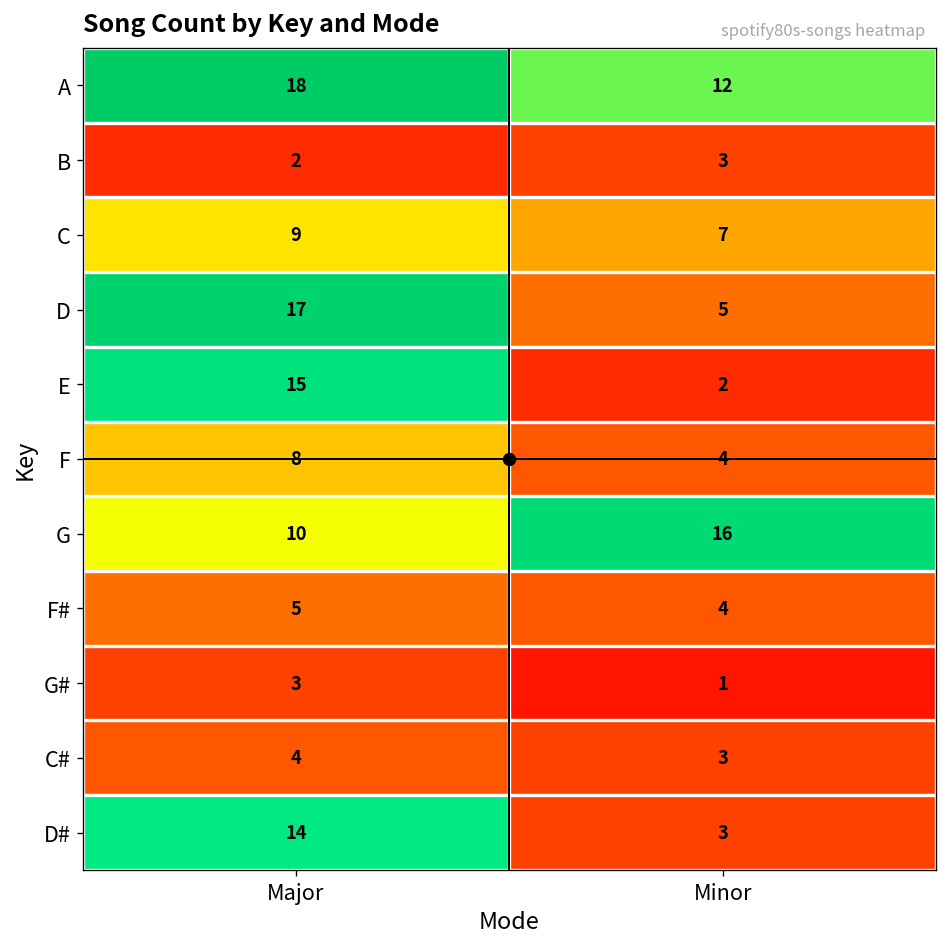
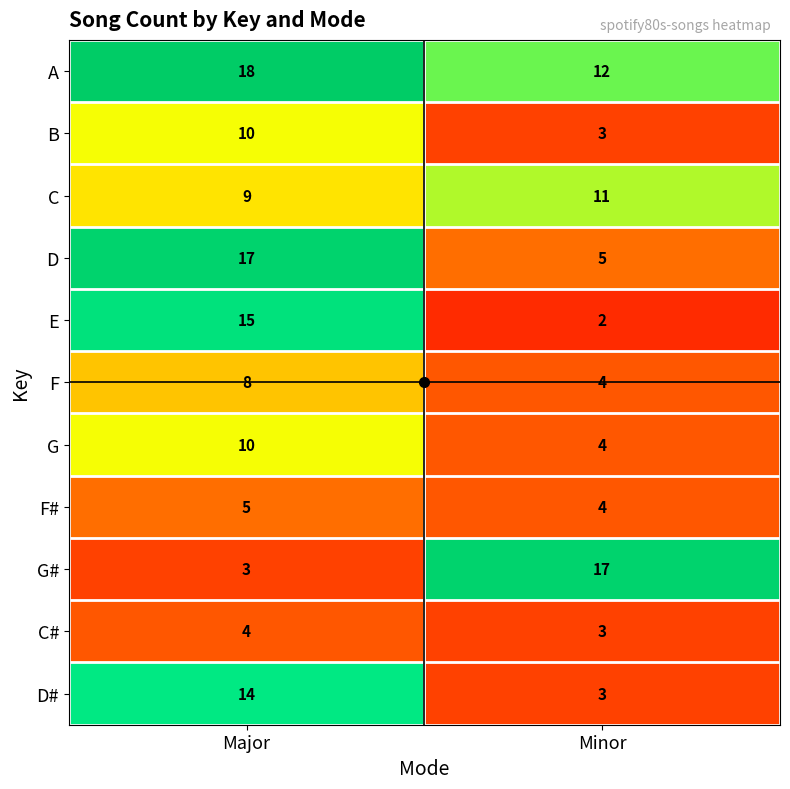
B, Major: 2 -> 10
C, Minor: 7 -> 11
G, Minor: 16 -> 4
G#, Minor: 1 -> 17
